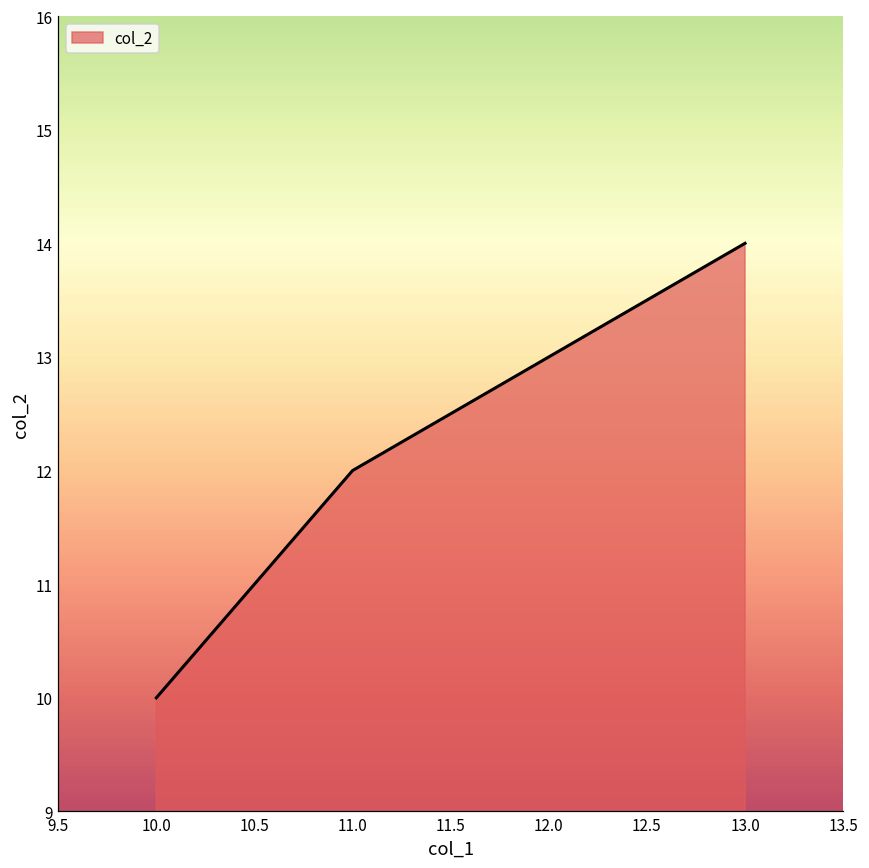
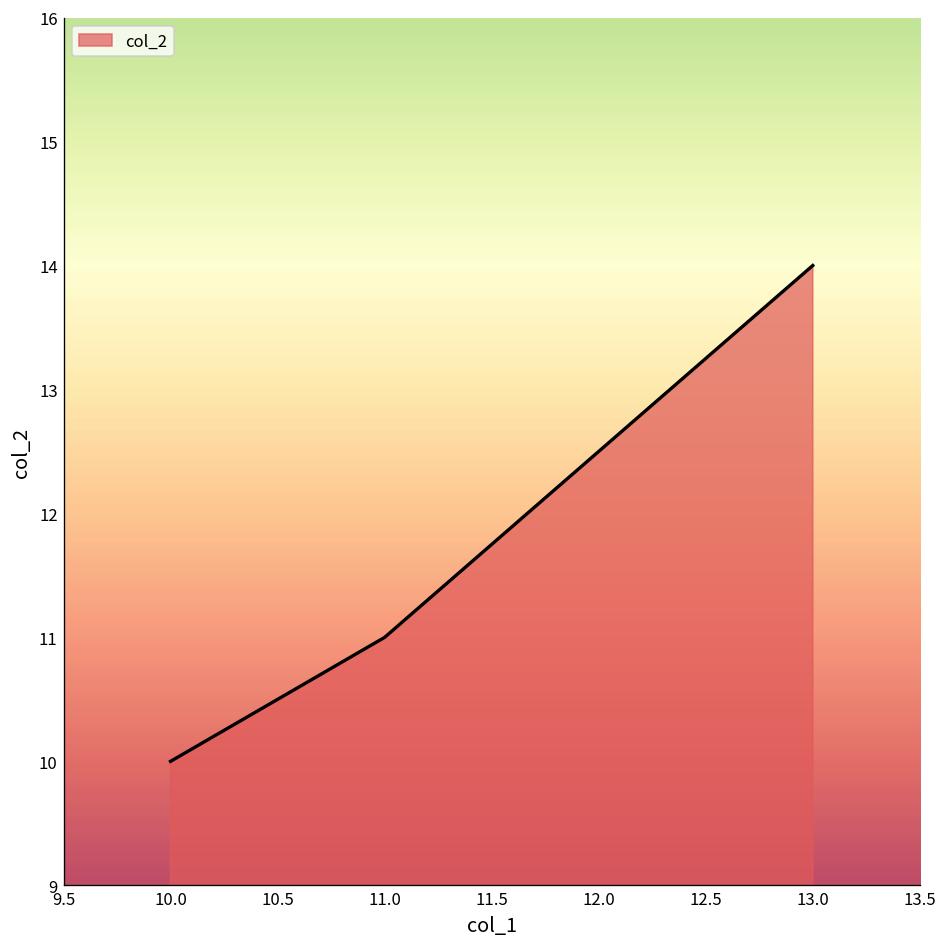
11.0: 12 -> 11
